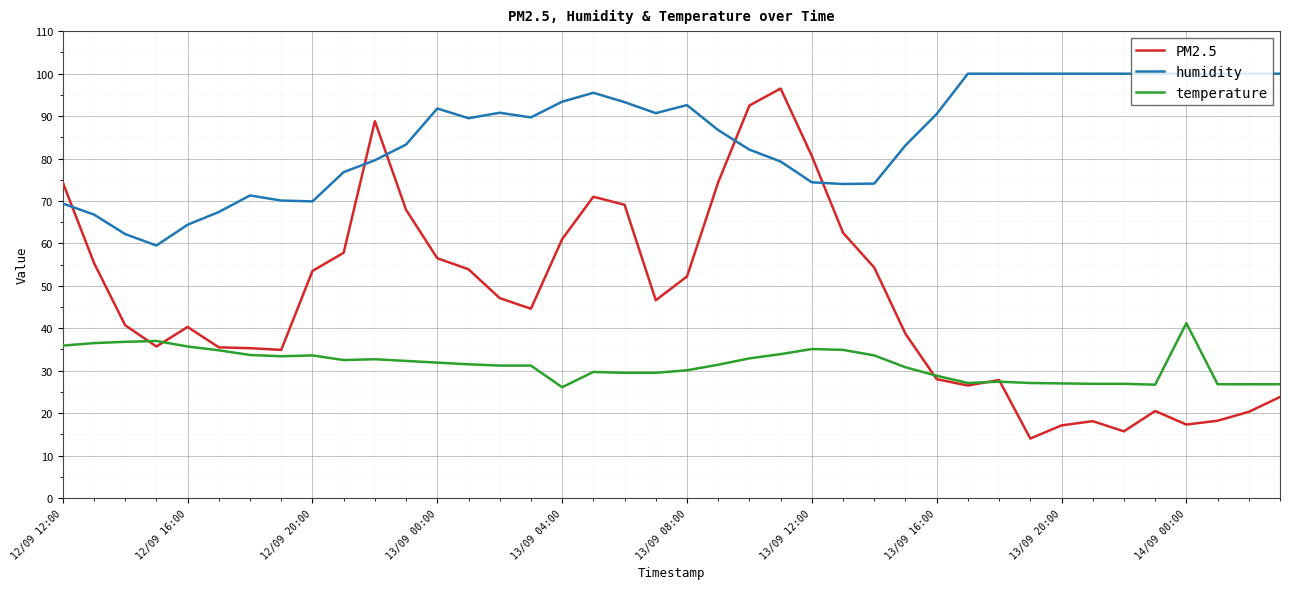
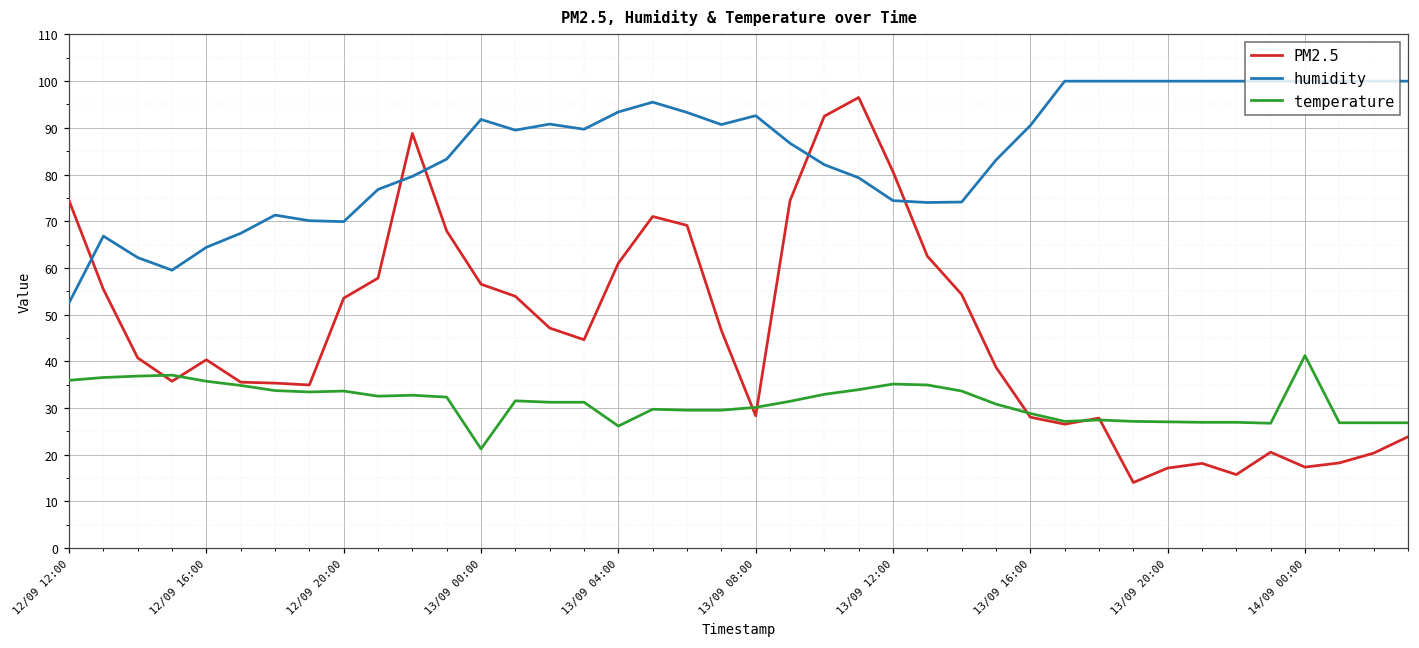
humidity, 12/09 12:00: 69 -> 53
temperature, 13/09 00:00: 32 -> 21
PM2.5, 13/09 08:00: 52 -> 28
